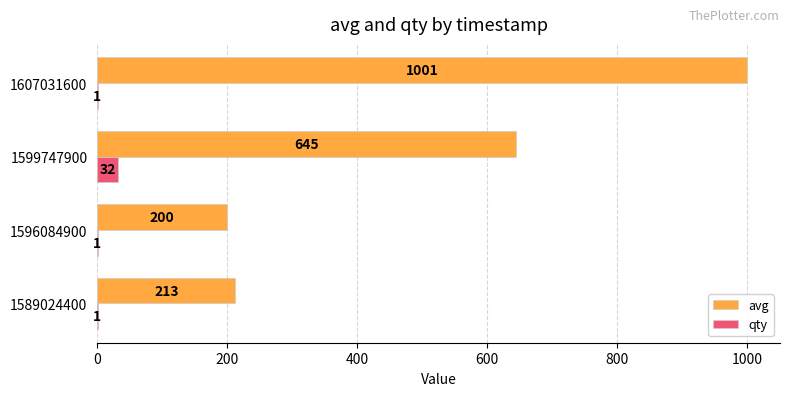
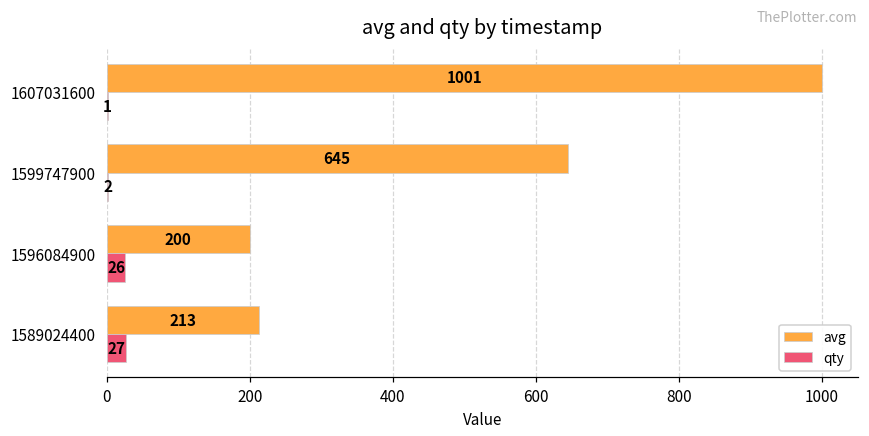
qty, 1599747900: 32 -> 2
qty, 1596084900: 1 -> 26
qty, 1589024400: 1 -> 27
